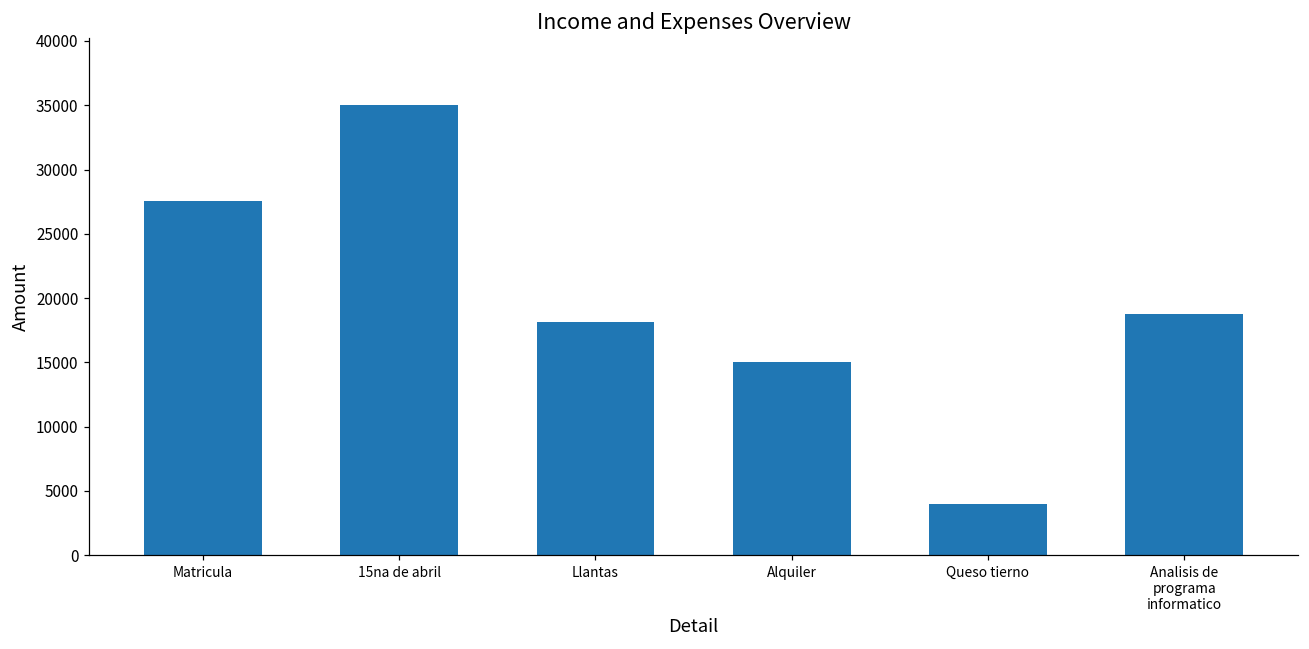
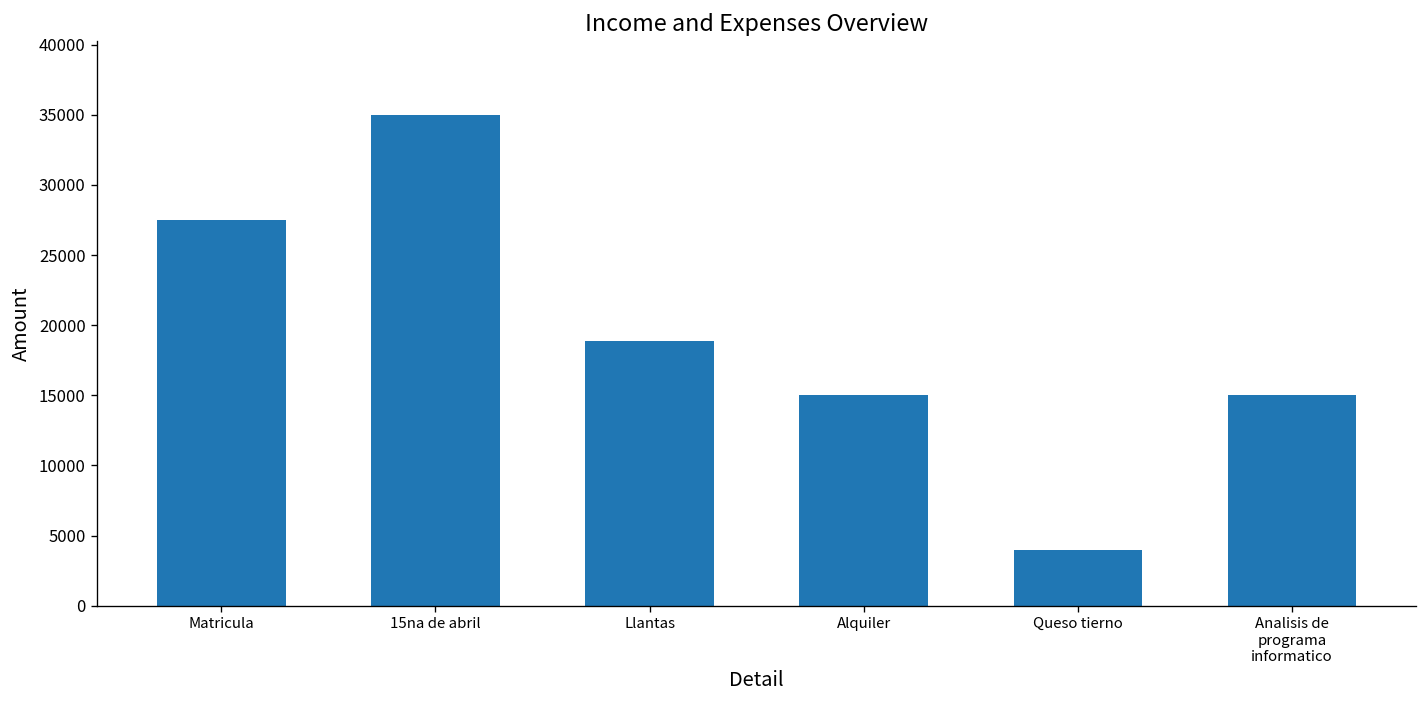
Llantas: 18100 -> 18900
Analisis de programa informatico: 18800 -> 15000
